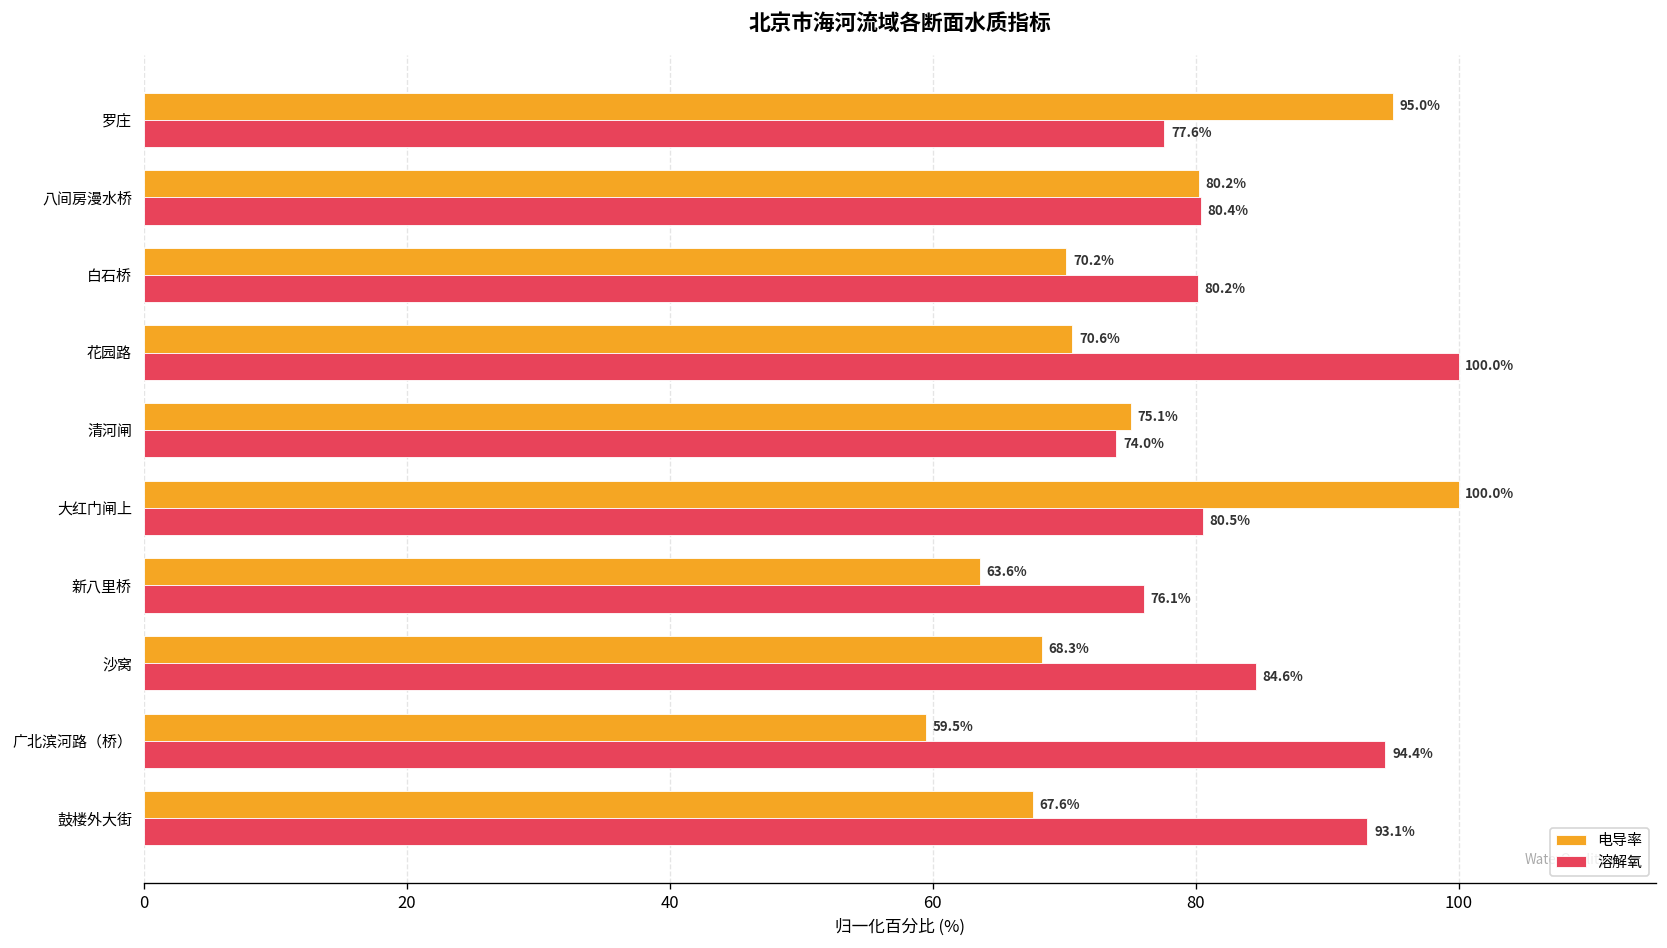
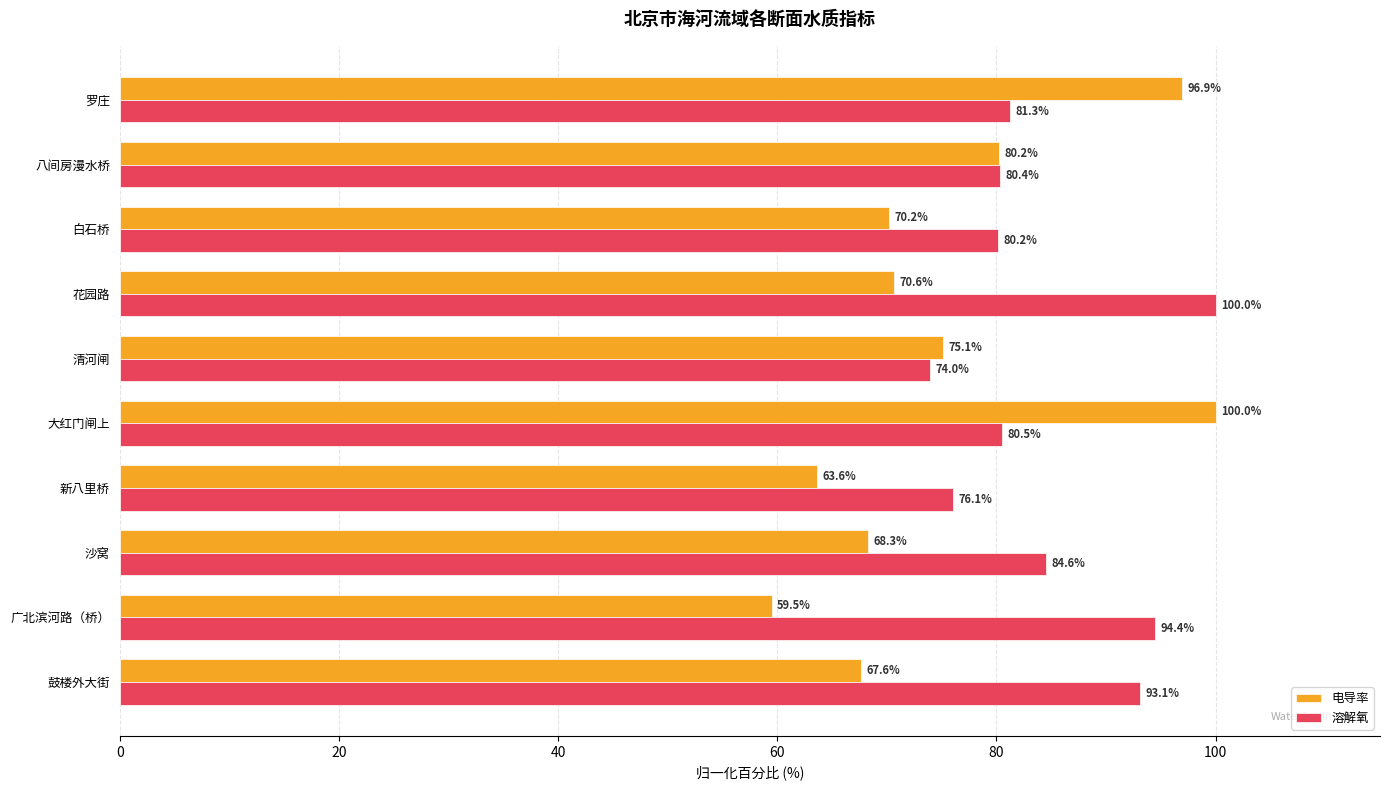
电导率, 罗庄: 95.0% -> 96.9%
溶解氧, 罗庄: 77.6% -> 81.3%
